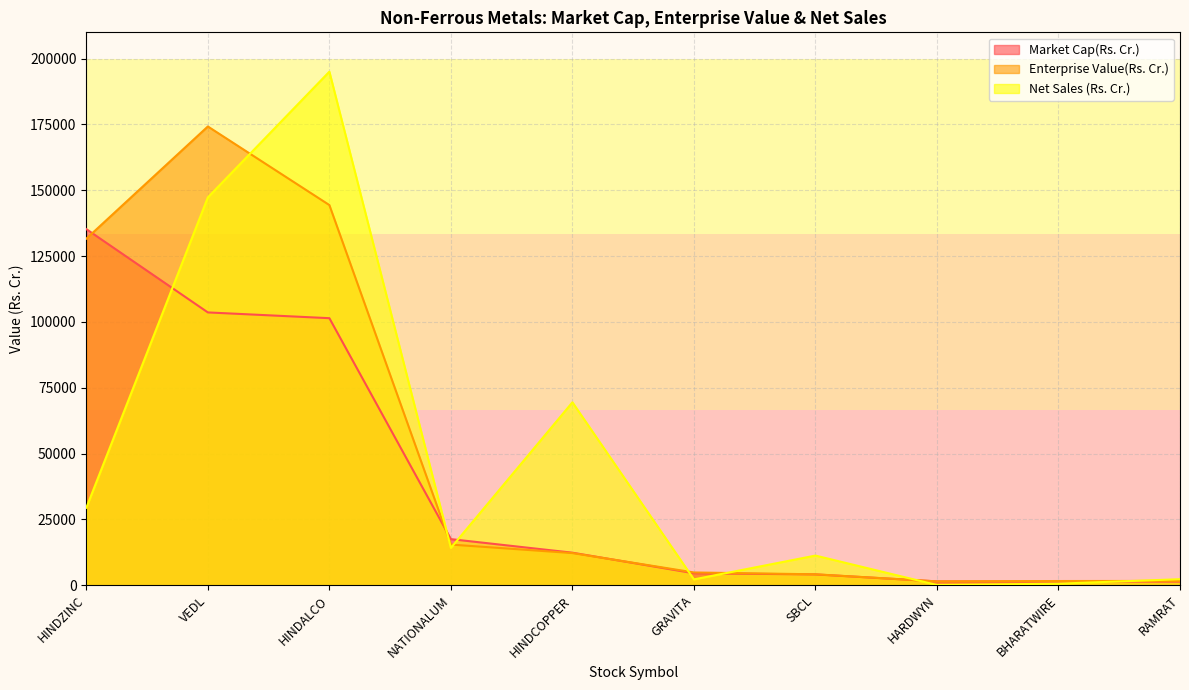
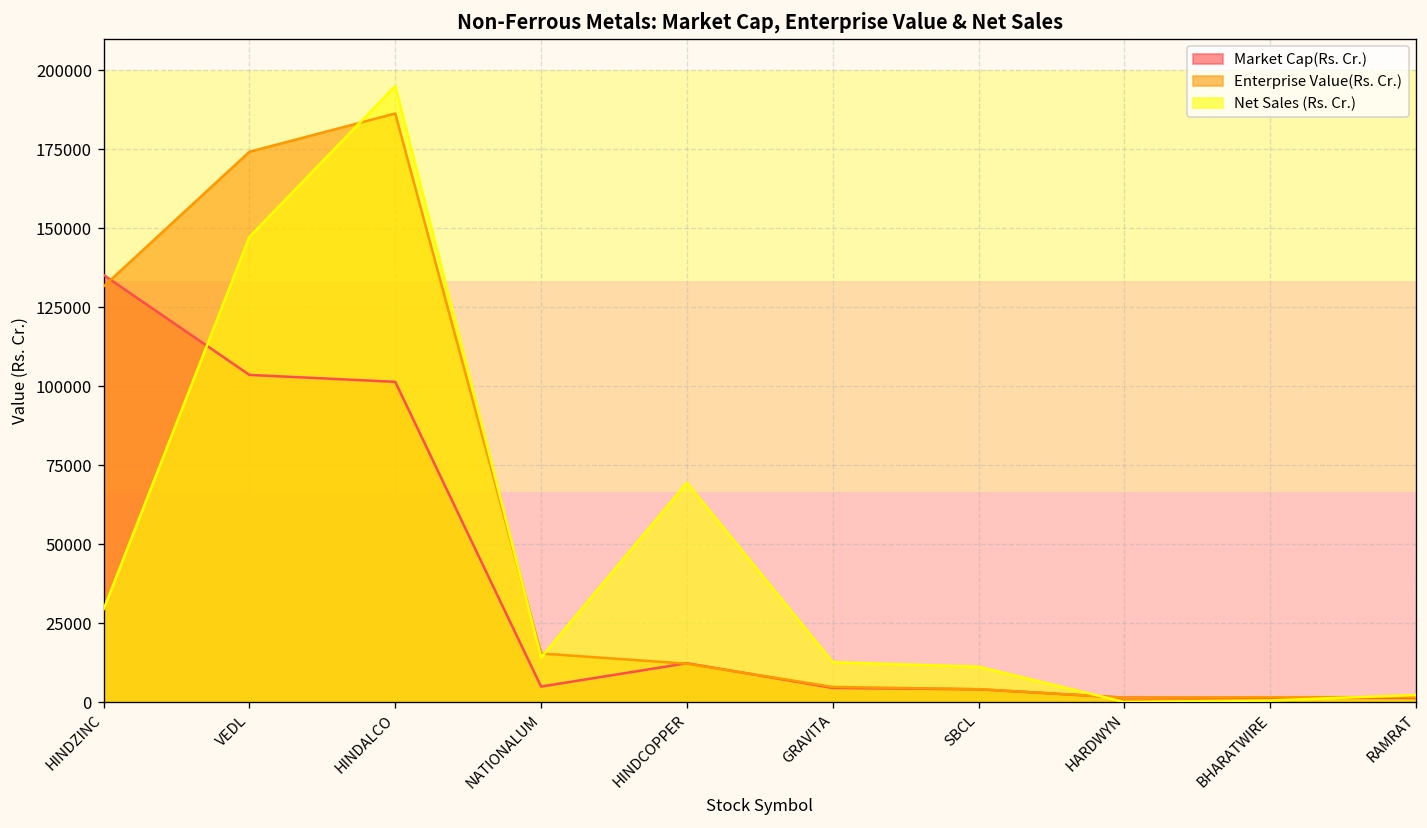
Enterprise Value(Rs. Cr.), HINDALCO: 144000 -> 186000
Market Cap(Rs. Cr.), NATIONALUM: 18000 -> 5000
Net Sales (Rs. Cr.), GRAVITA: 2000 -> 13000
